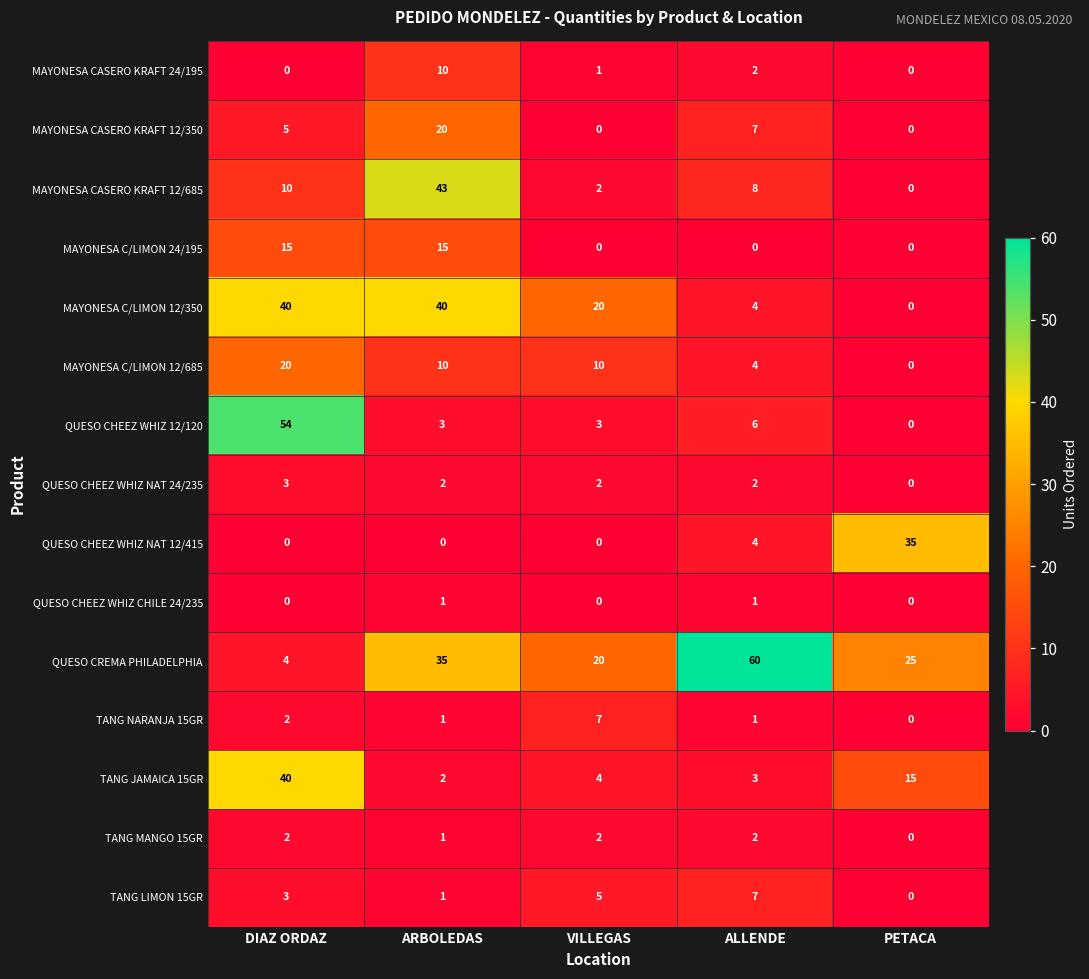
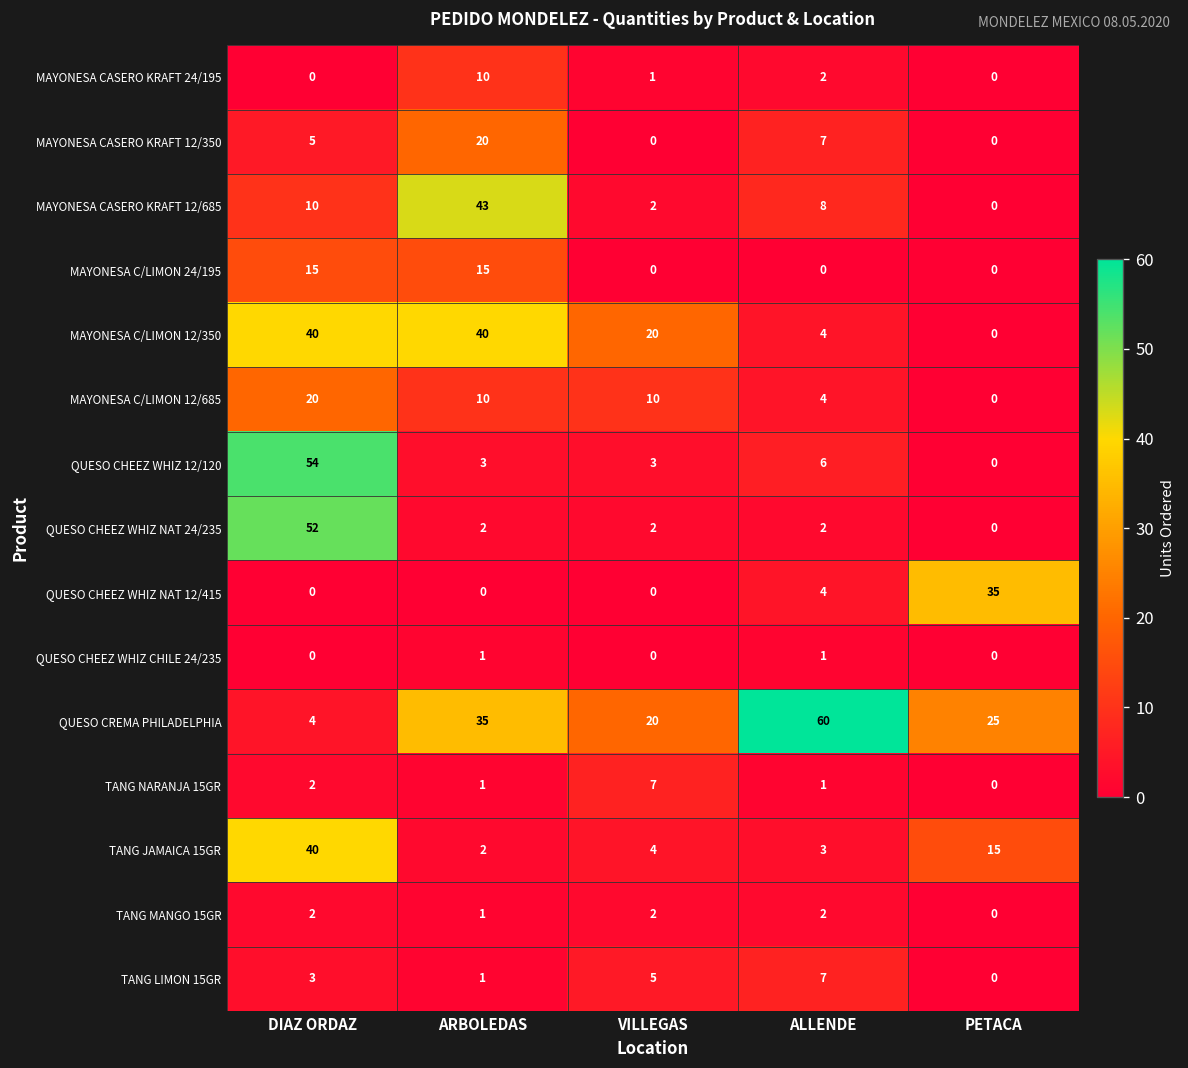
QUESO CHEEZ WHIZ NAT 24/235, DIAZ ORDAZ: 3 -> 52
